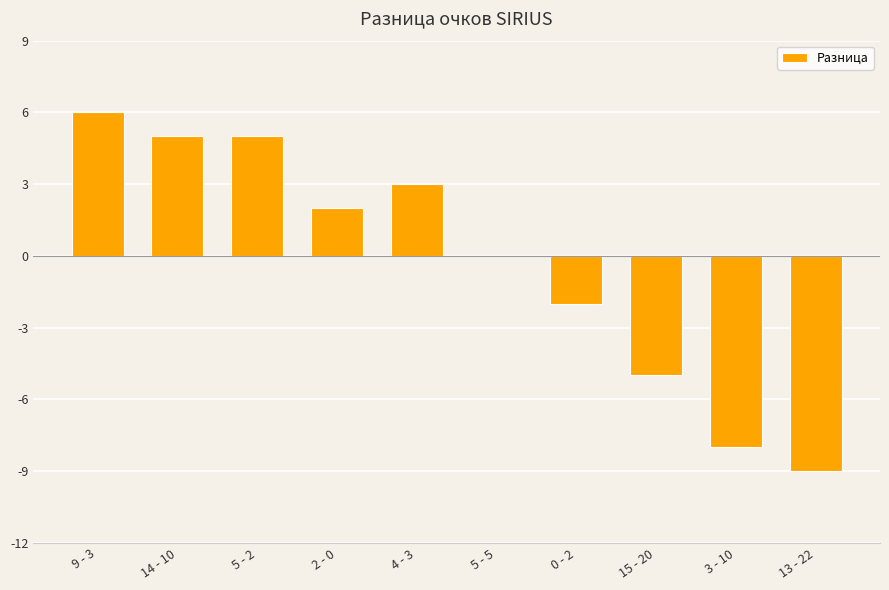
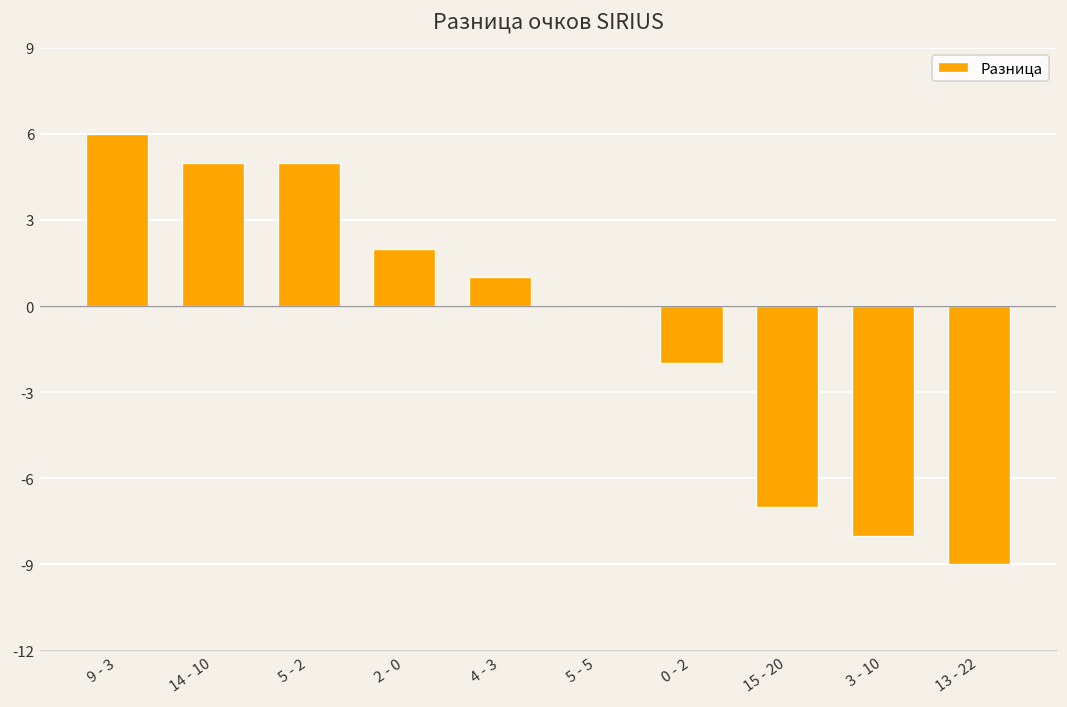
4 - 3: 3 -> 1
15 - 20: -5 -> -7
